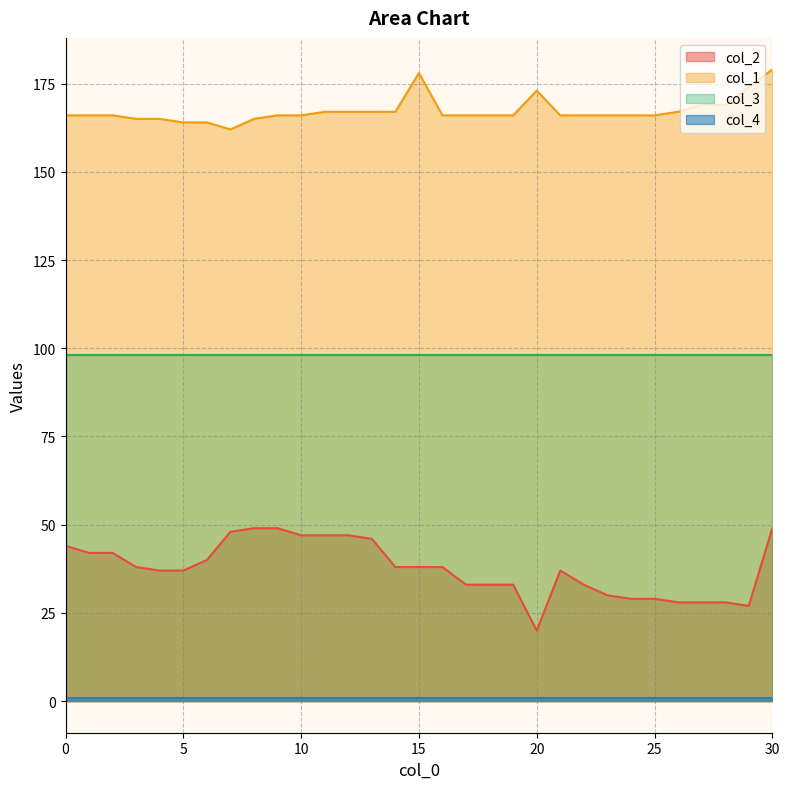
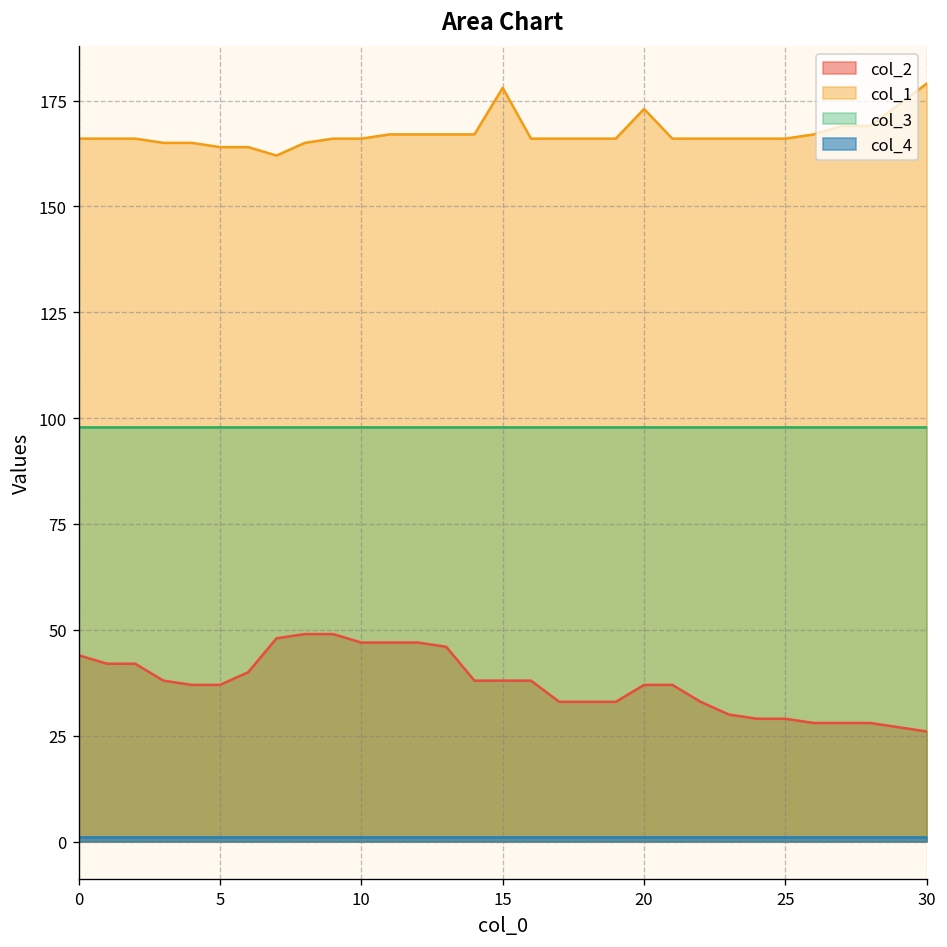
col_2, 20: 20 -> 37
col_2, 30: 49 -> 26
